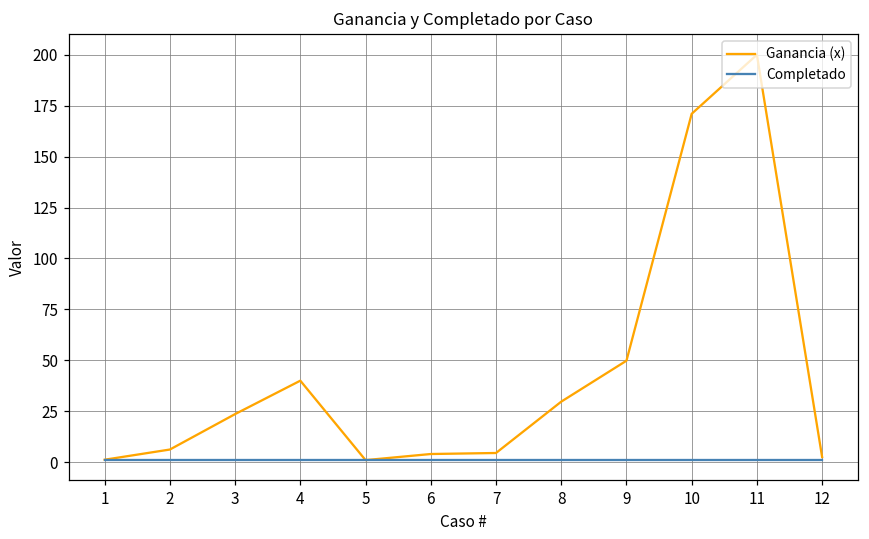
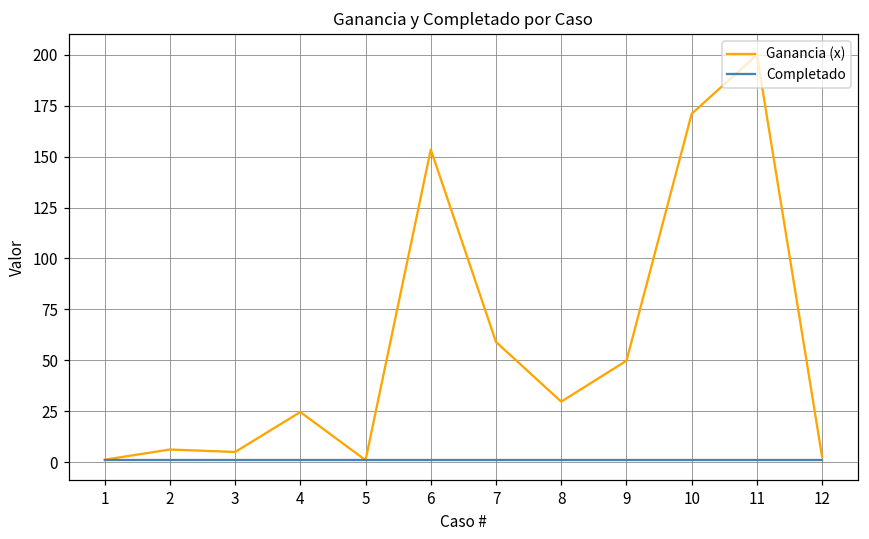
Ganancia (x), 3: 24 -> 5
Ganancia (x), 4: 40 -> 25
Ganancia (x), 6: 4 -> 154
Ganancia (x), 7: 5 -> 59
